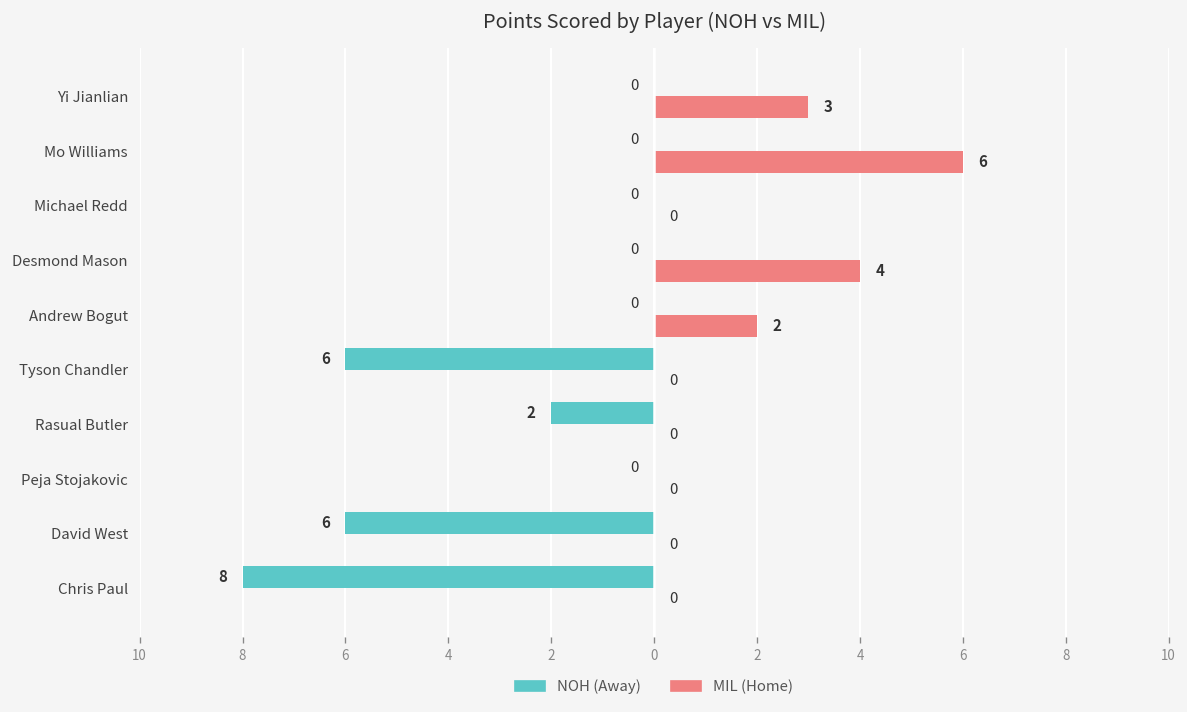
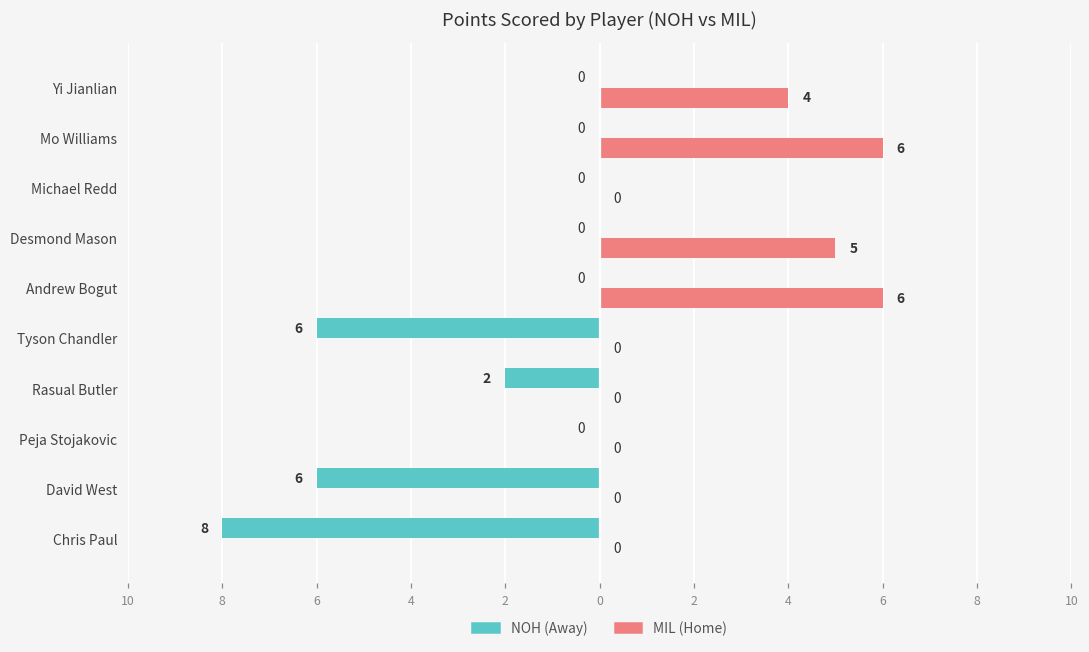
MIL (Home), Yi Jianlian: 3 -> 4
MIL (Home), Desmond Mason: 4 -> 5
MIL (Home), Andrew Bogut: 2 -> 6
